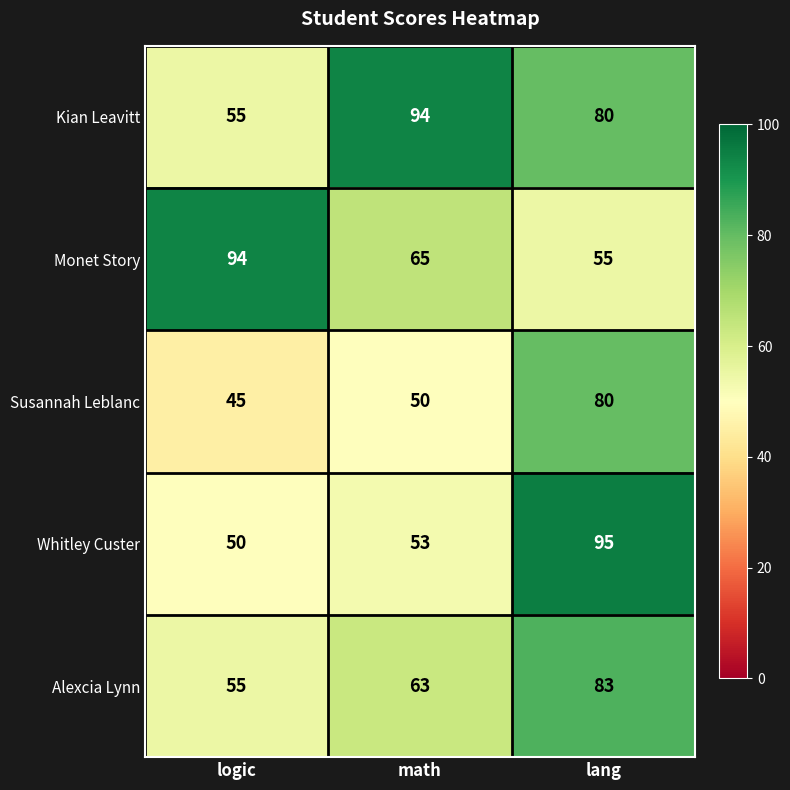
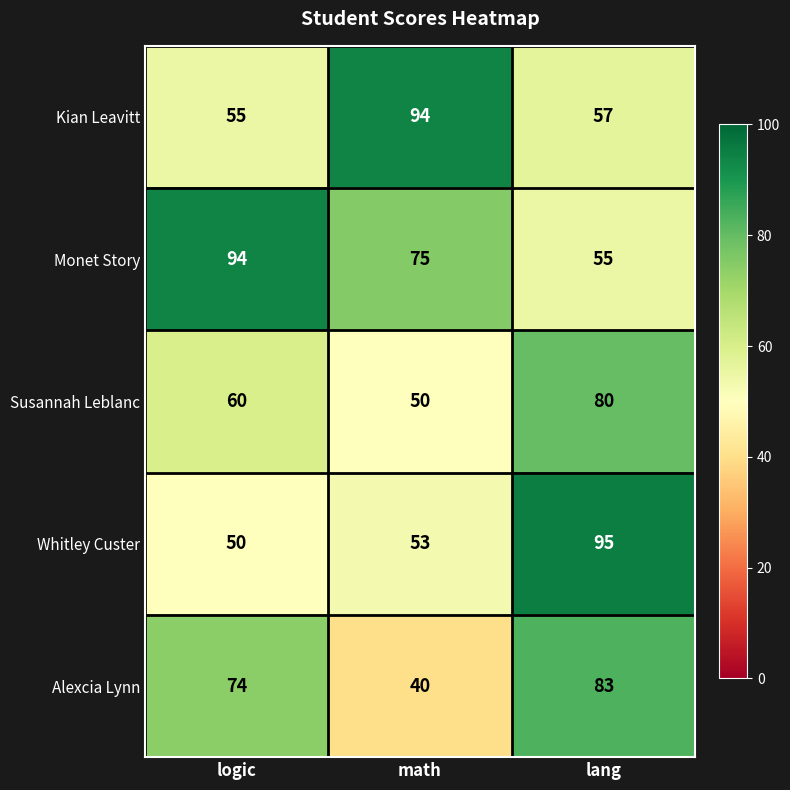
Kian Leavitt, lang: 80 -> 57
Monet Story, math: 65 -> 75
Susannah Leblanc, logic: 45 -> 60
Alexcia Lynn, logic: 55 -> 74
Alexcia Lynn, math: 63 -> 40
